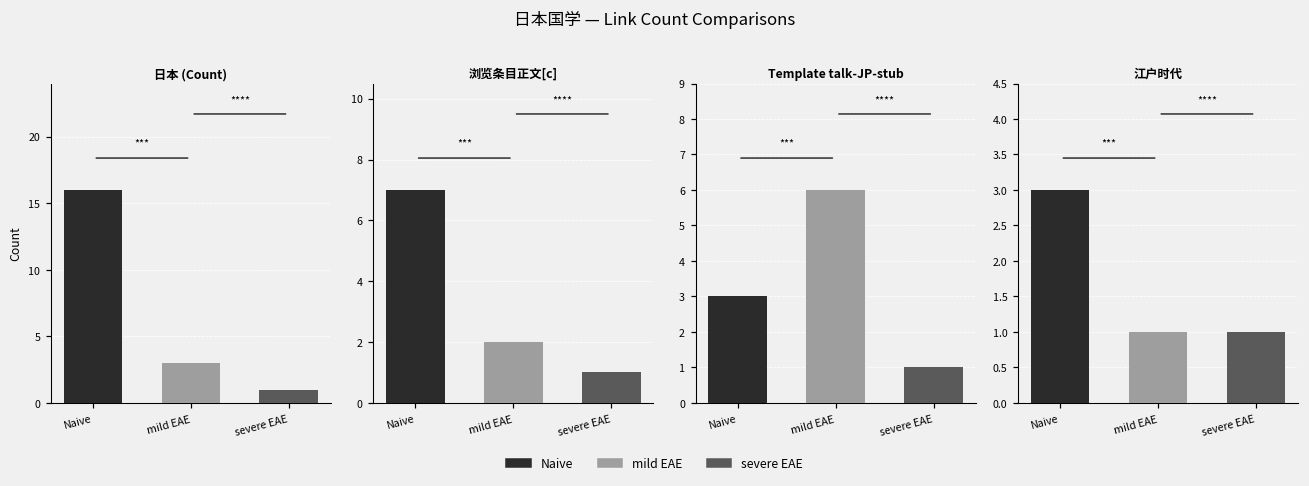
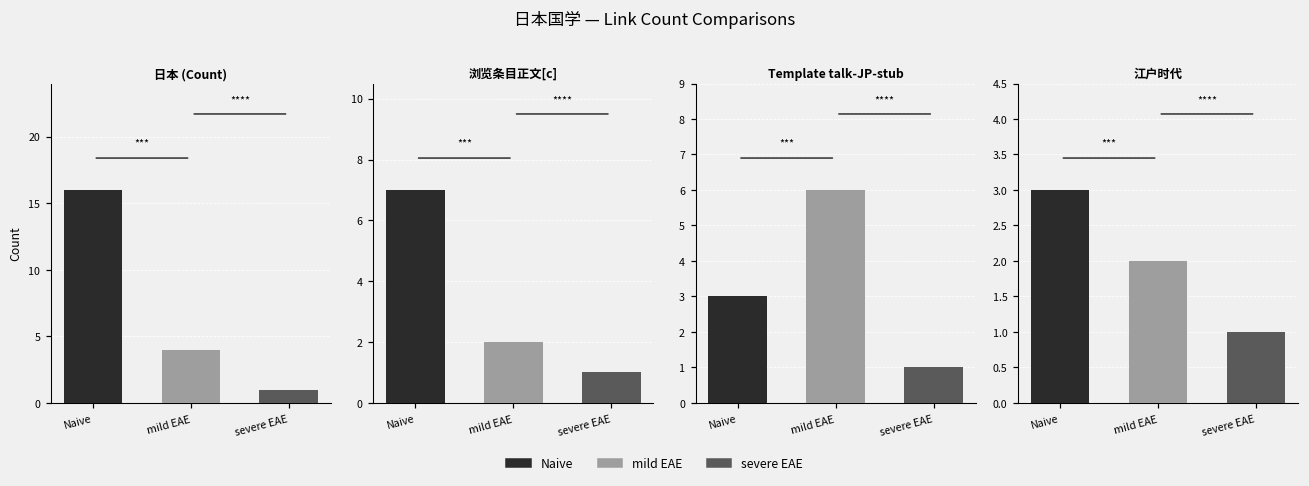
日本 (Count), mild EAE: 3 -> 4
江户时代, mild EAE: 1 -> 2
